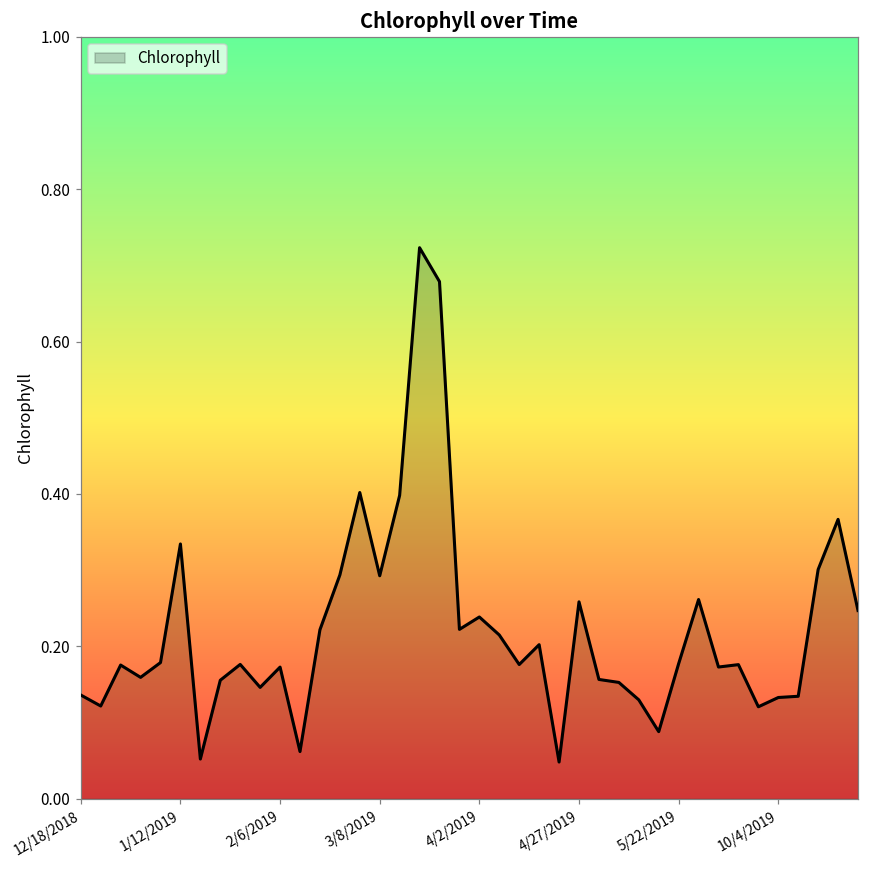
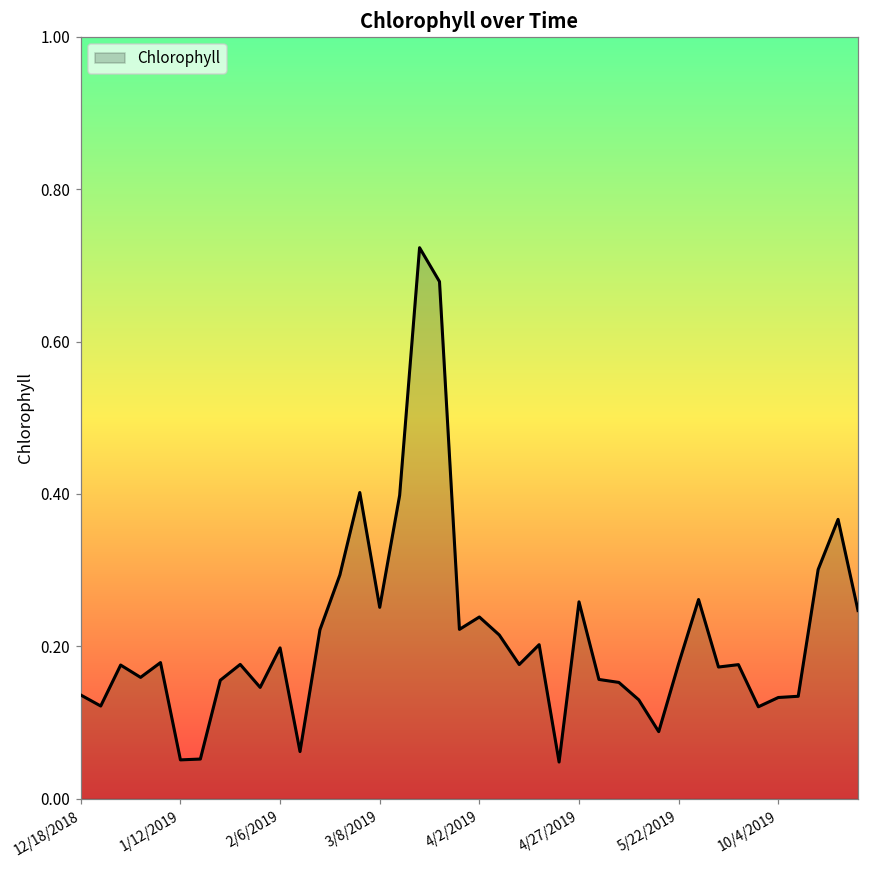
1/12/2019: 0.33 -> 0.05
2/6/2019: 0.17 -> 0.20
3/8/2019: 0.29 -> 0.25
